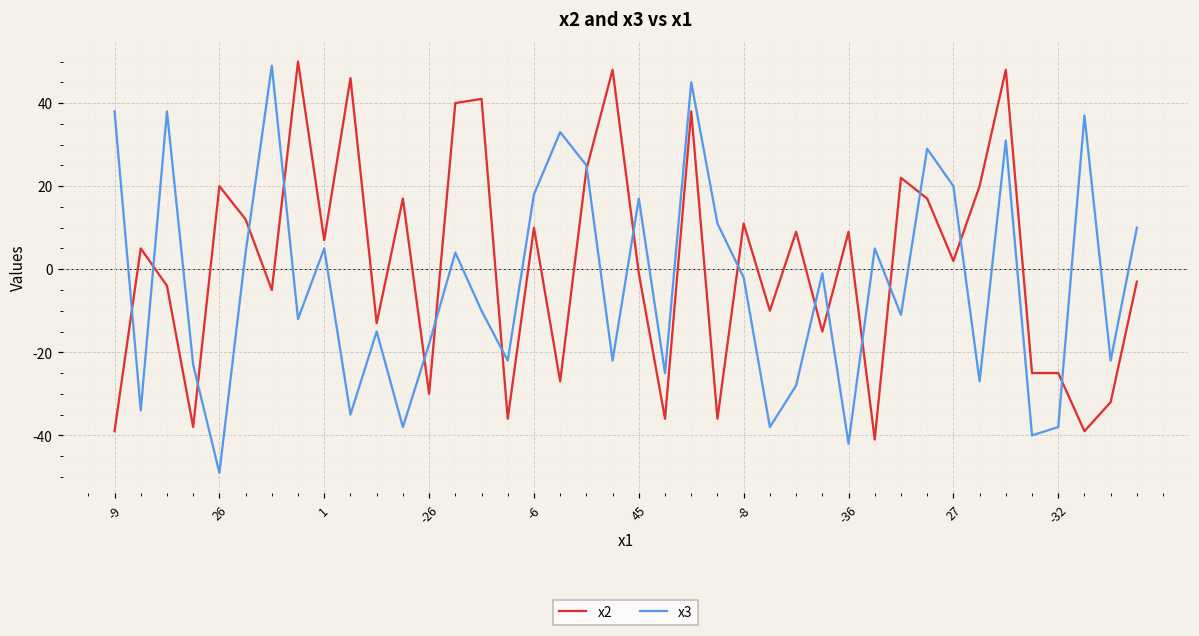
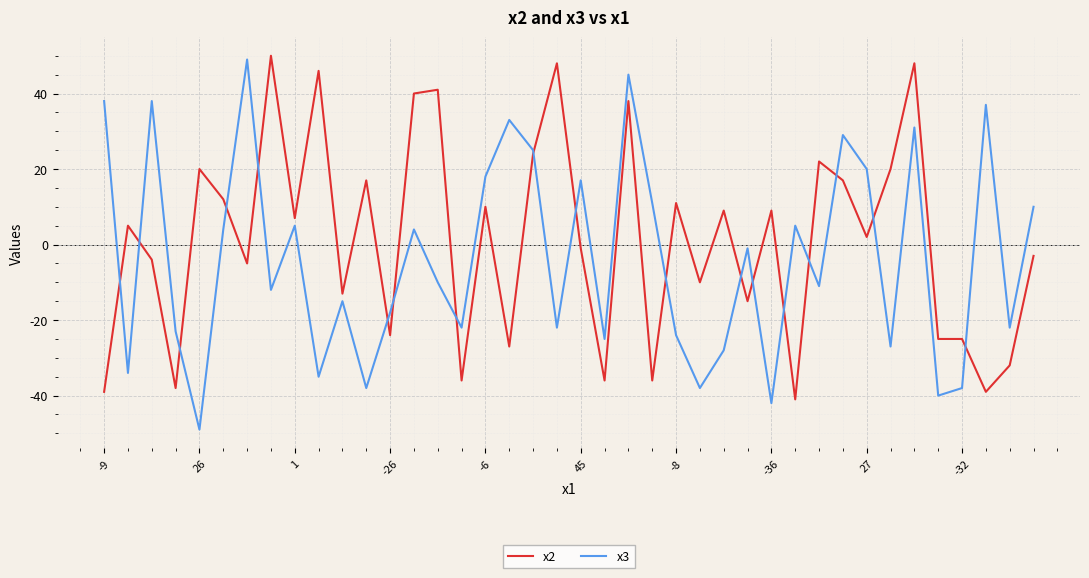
x2, -26: -30 -> -24
x3, -8: -2 -> -24
